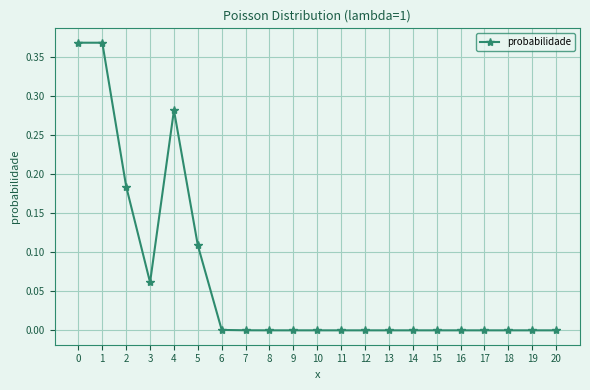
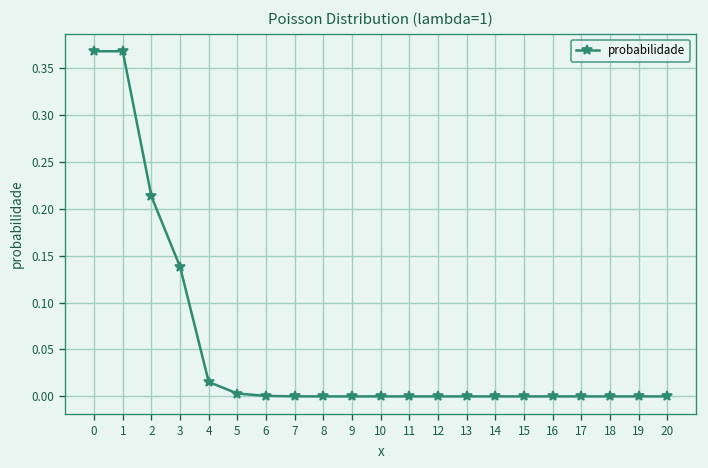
2: 0.18 -> 0.21
3: 0.06 -> 0.14
4: 0.28 -> 0.02
5: 0.11 -> 0.00
